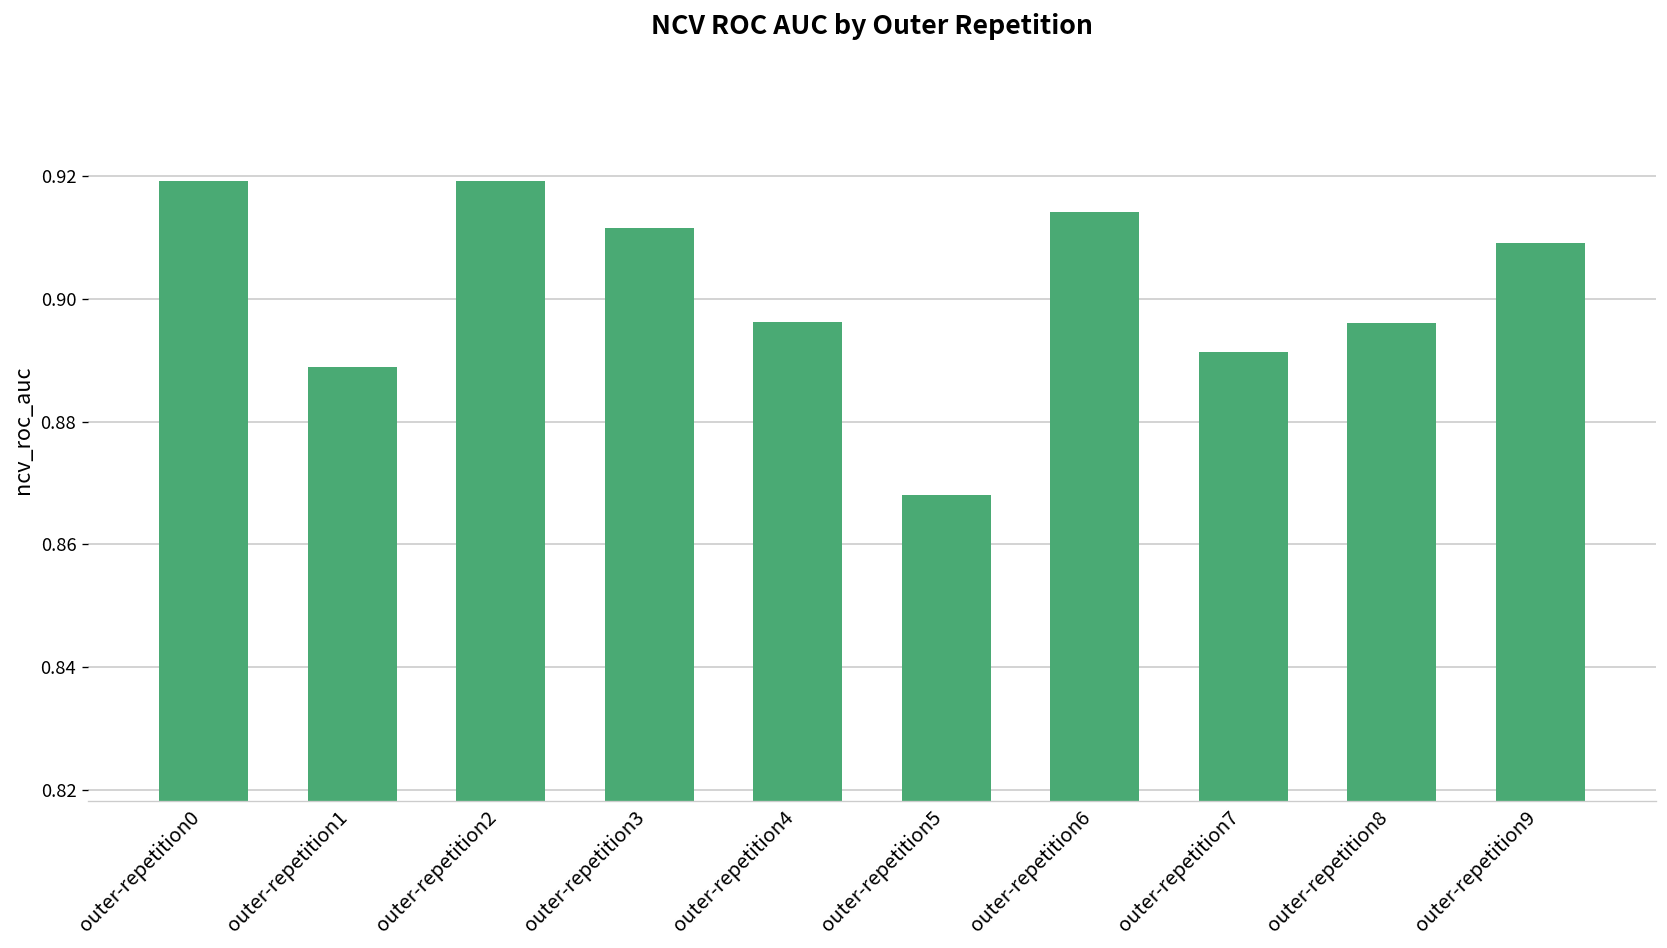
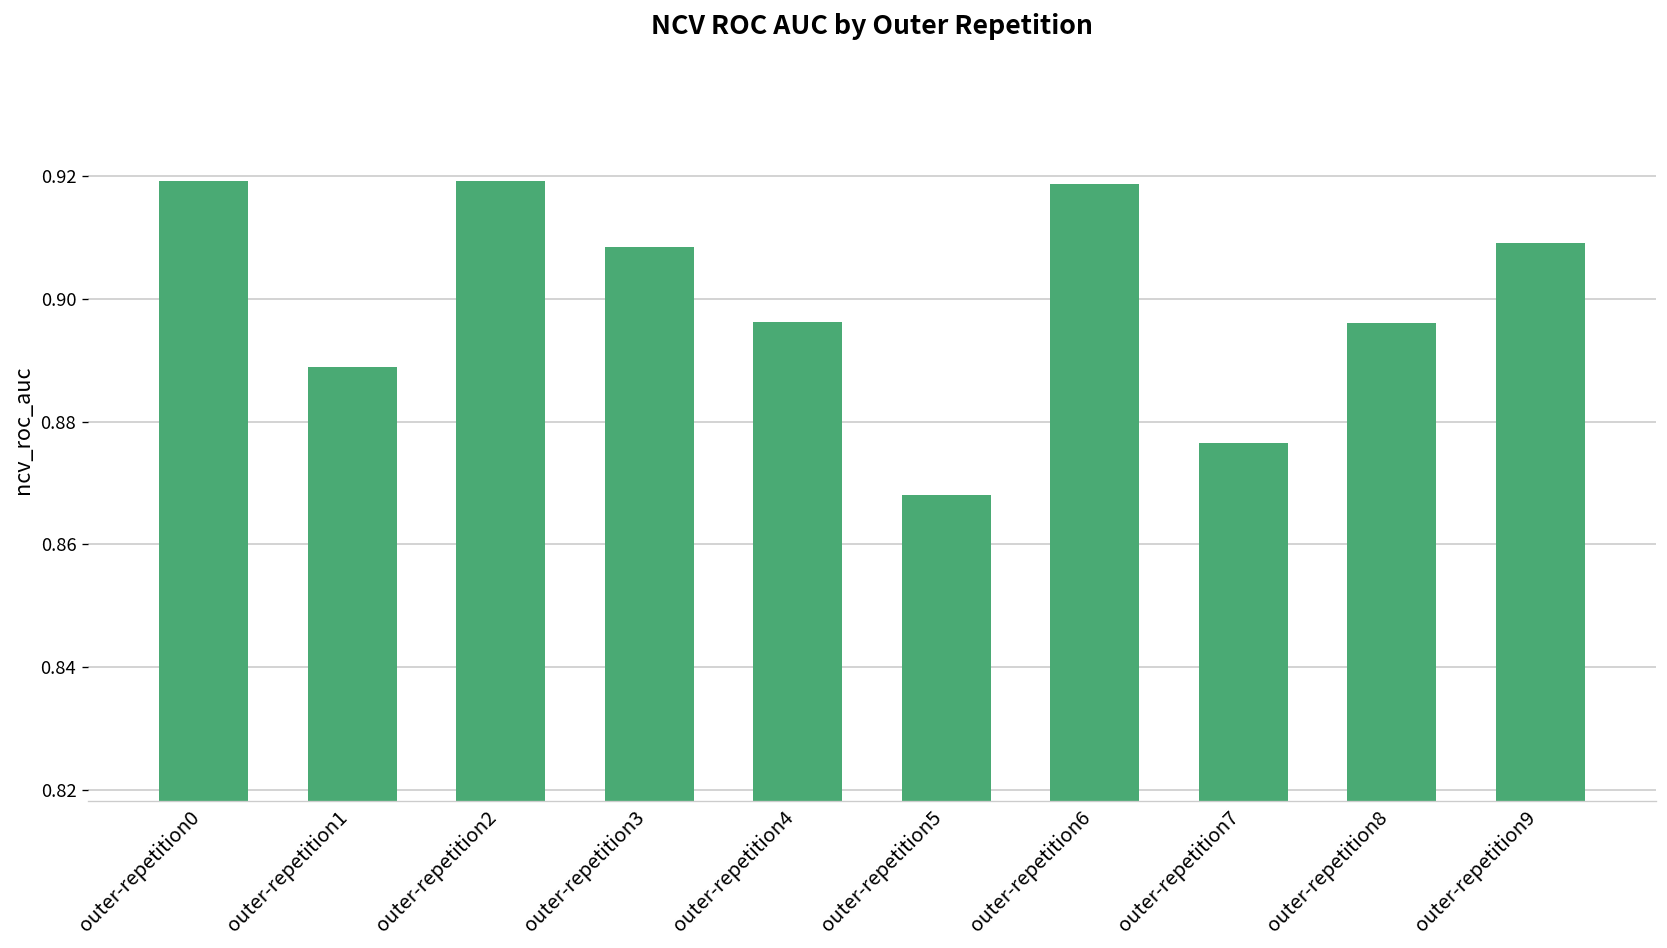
outer-repetition3: 0.912 -> 0.909
outer-repetition6: 0.914 -> 0.919
outer-repetition7: 0.891 -> 0.877
